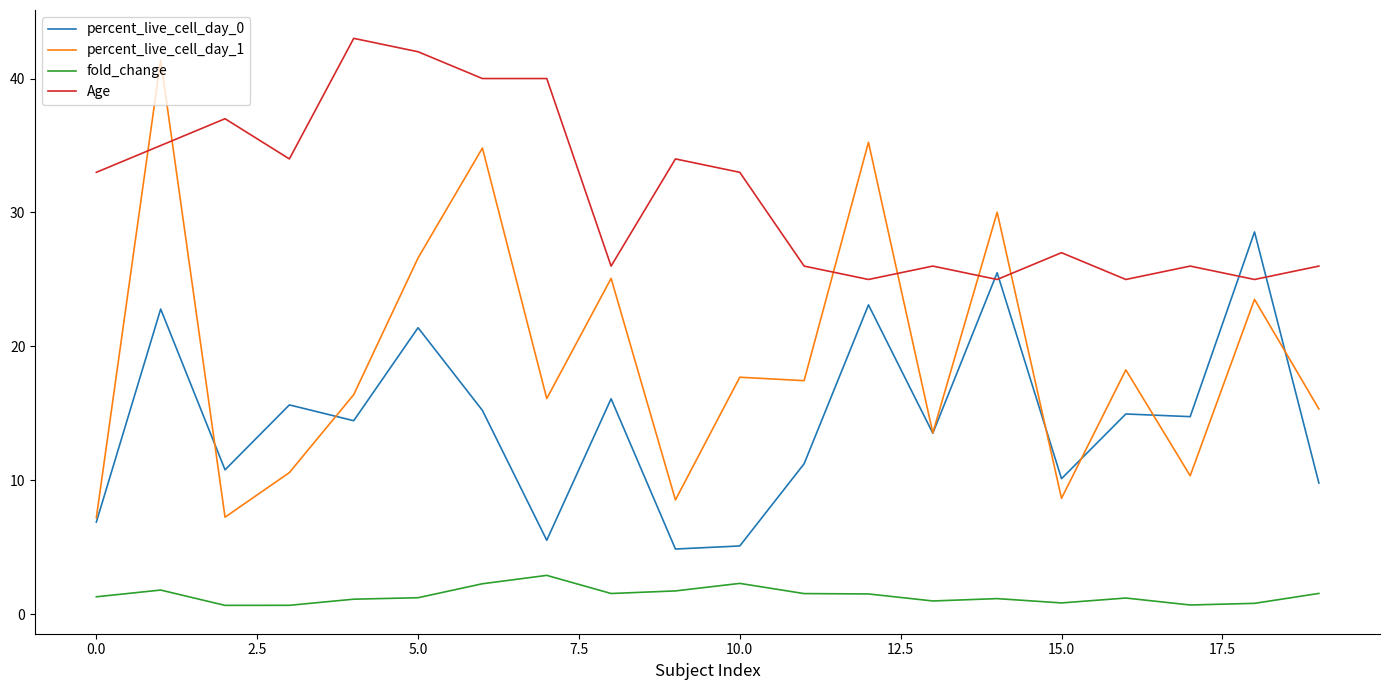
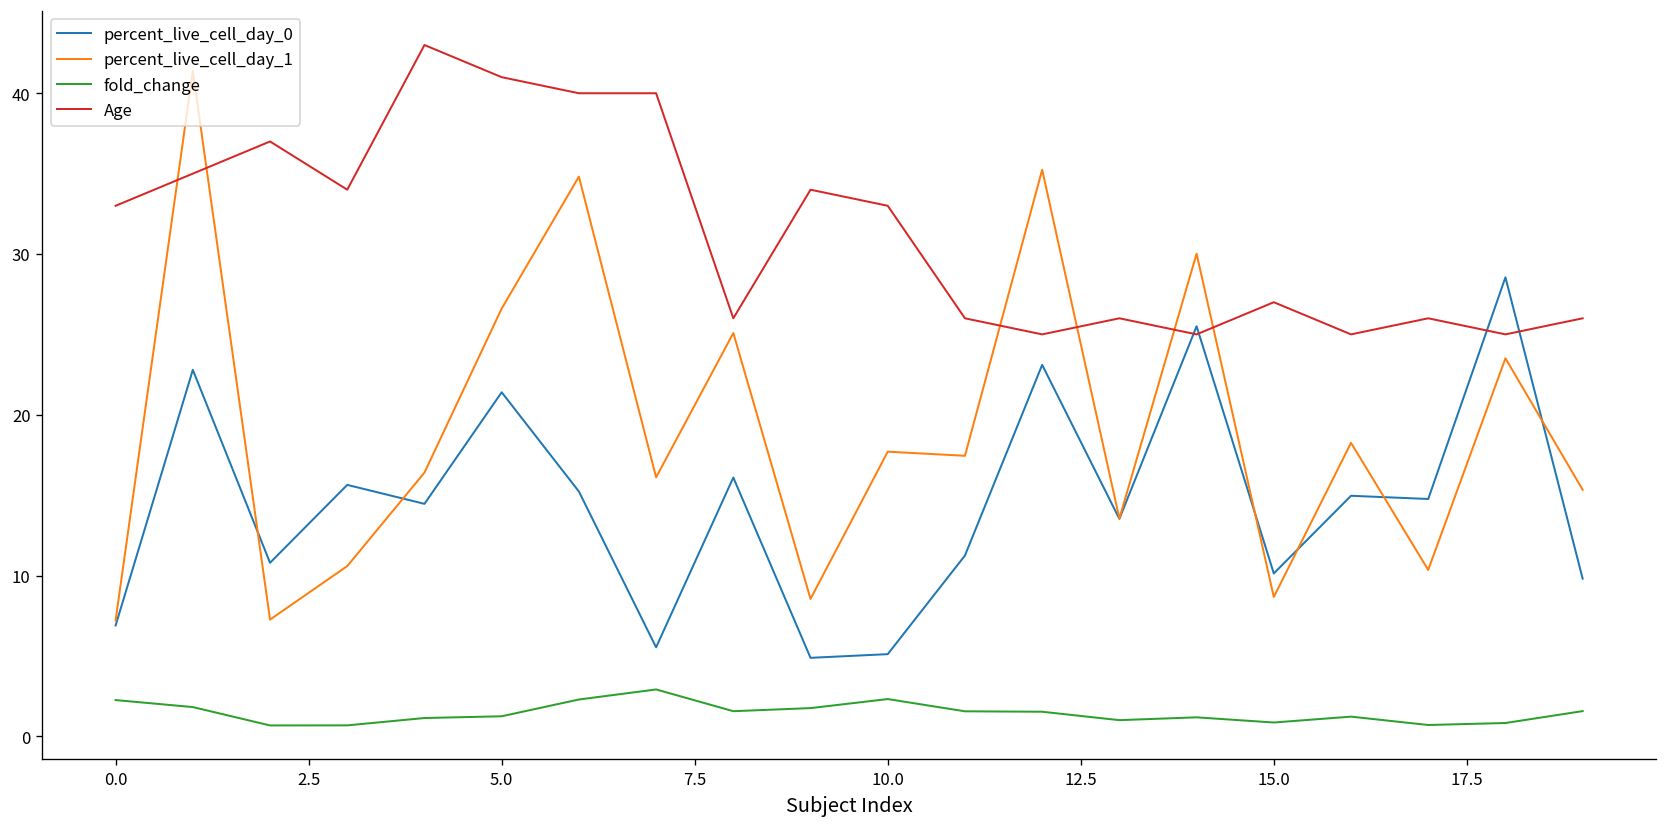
fold_change, 0.0: 1.3 -> 2.3
Age, 5.0: 42 -> 41
